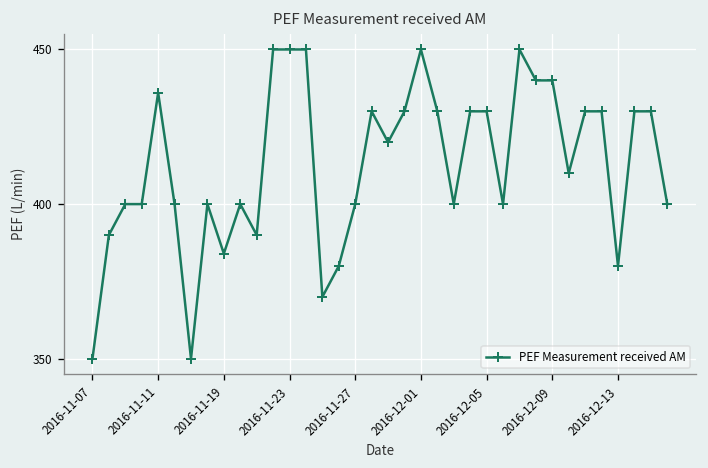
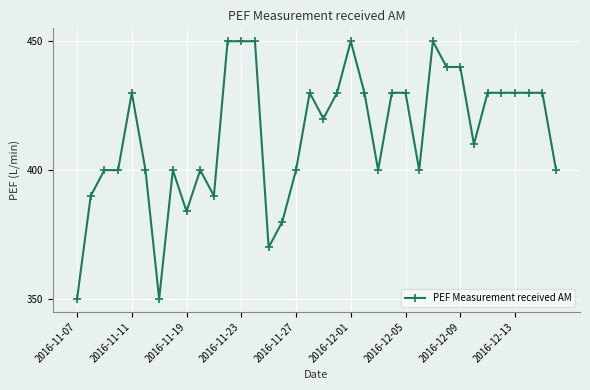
2016-11-11: 436 -> 430
2016-12-13: 380 -> 430
